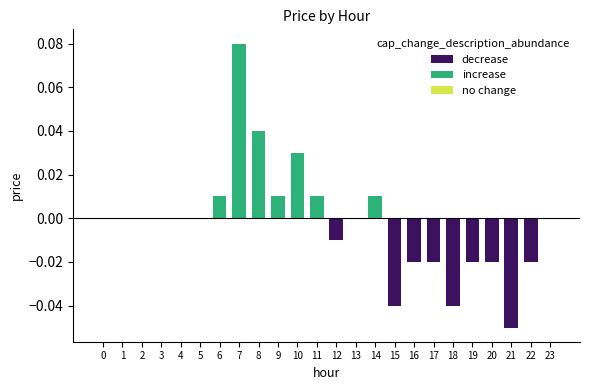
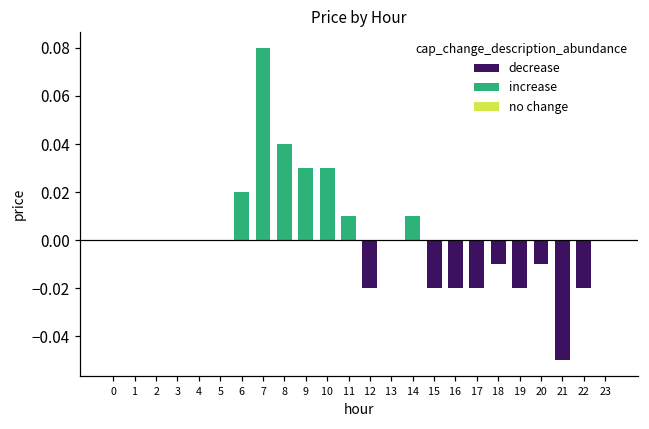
6: 0.01 -> 0.02
9: 0.01 -> 0.03
12: -0.01 -> -0.02
15: -0.04 -> -0.02
18: -0.04 -> -0.01
20: -0.02 -> -0.01
